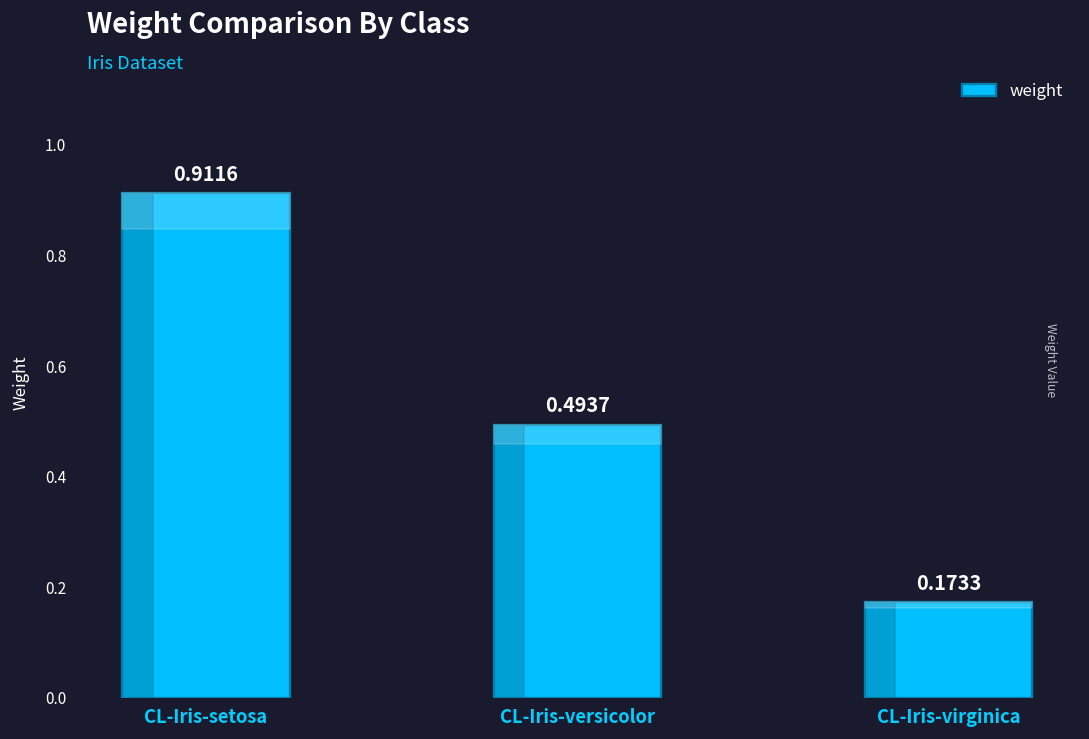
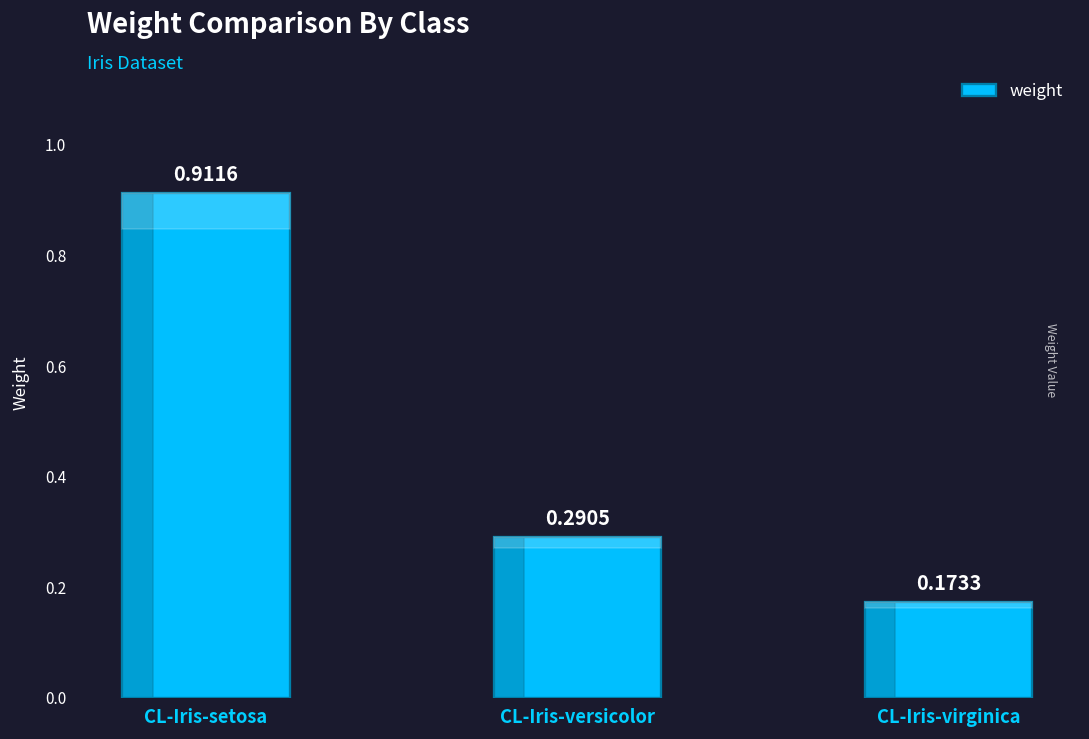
CL-Iris-versicolor: 0.4937 -> 0.2905
